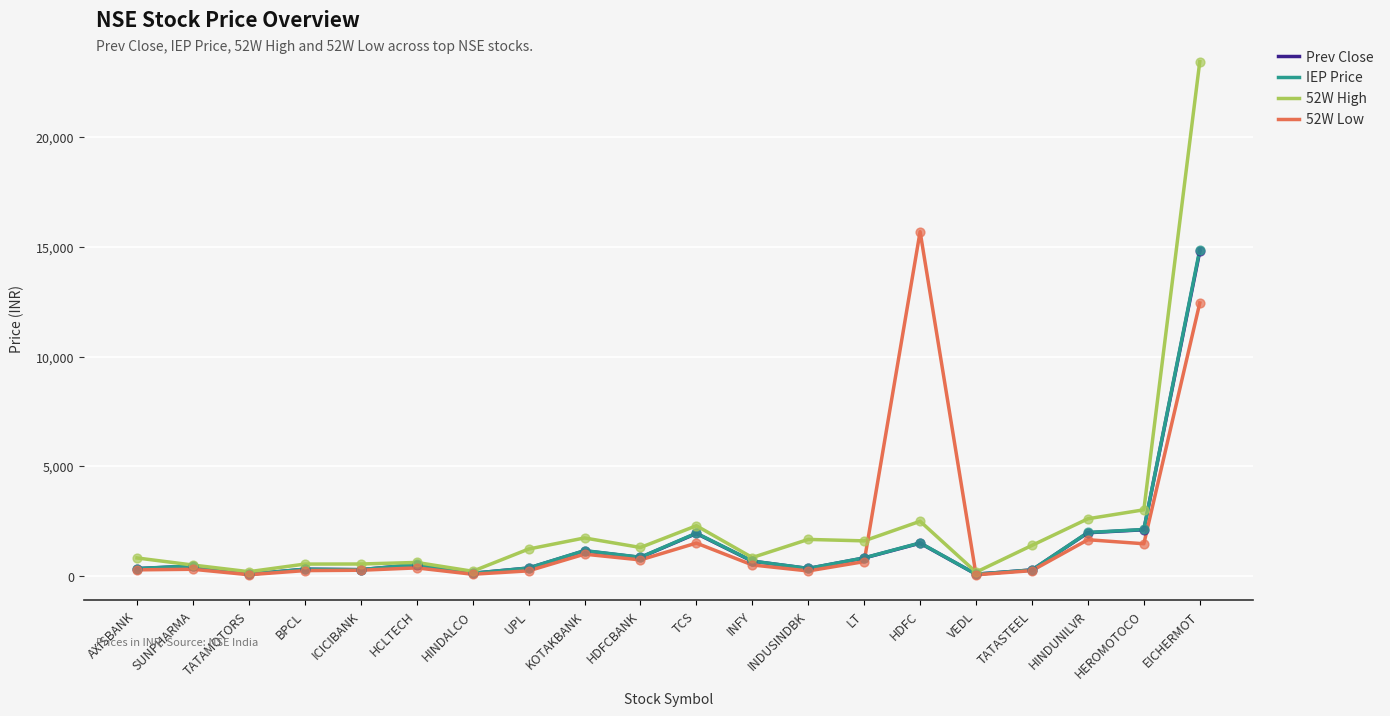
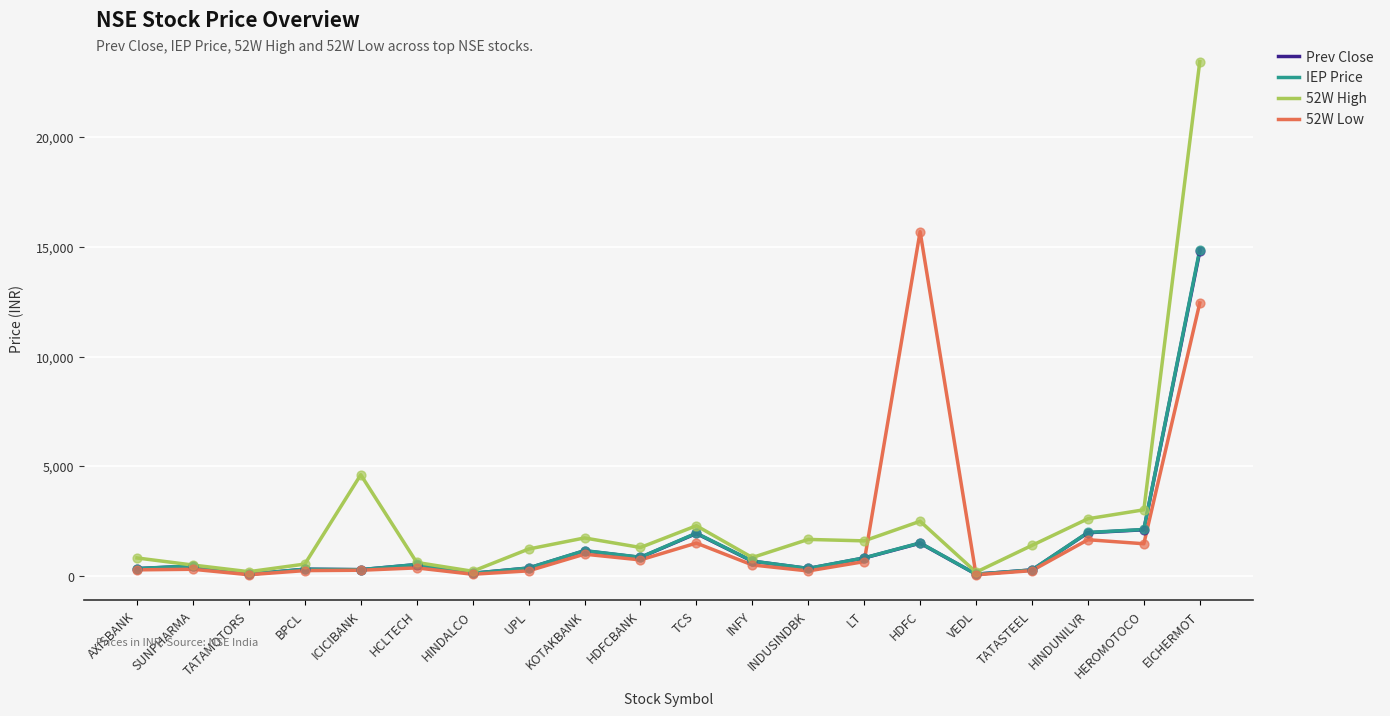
52W High, ICICIBANK: 600 -> 4,600
